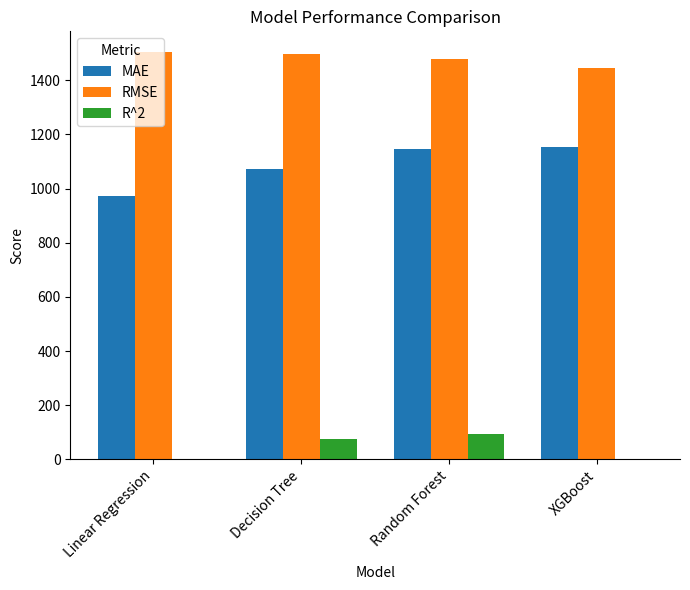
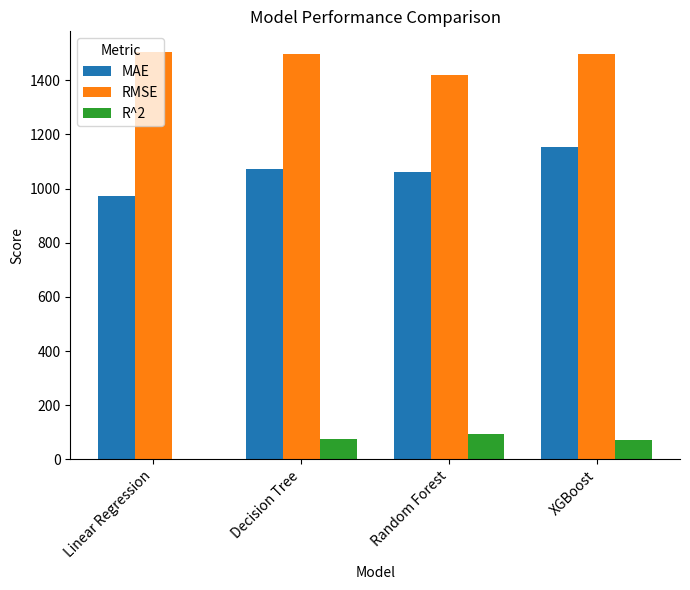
MAE, Random Forest: 1150 -> 1060
RMSE, Random Forest: 1480 -> 1420
RMSE, XGBoost: 1450 -> 1500
R^2, XGBoost: 0 -> 70
